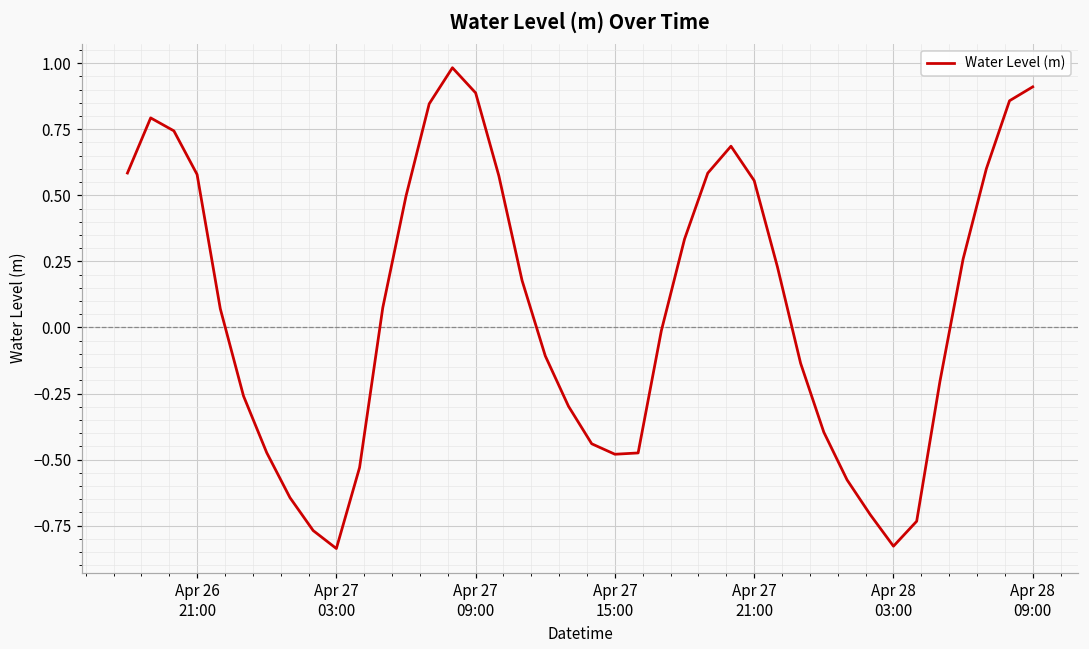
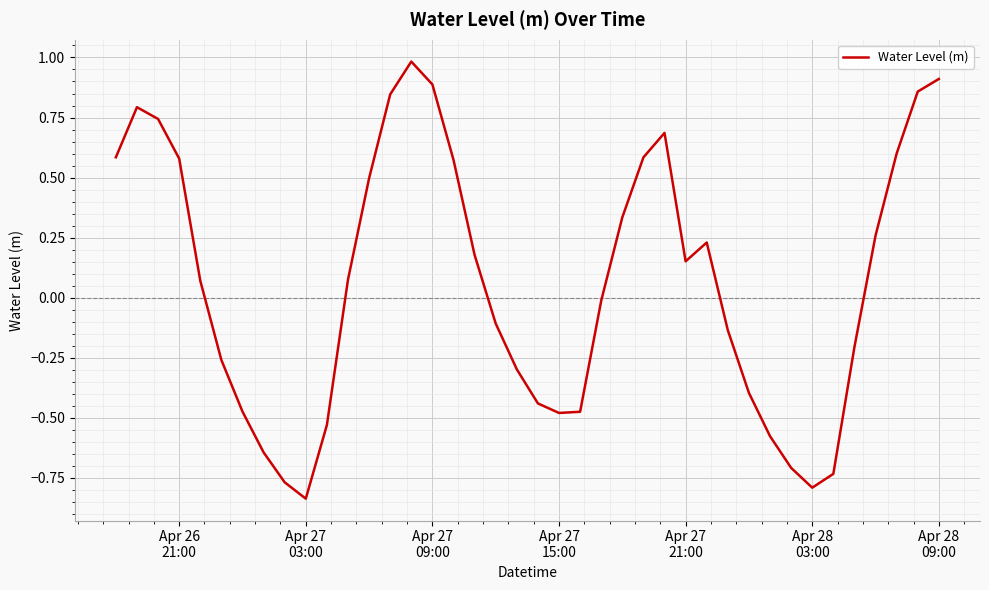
Apr 27 21:00: 0.56 -> 0.15
Apr 28 03:00: -0.83 -> -0.79
